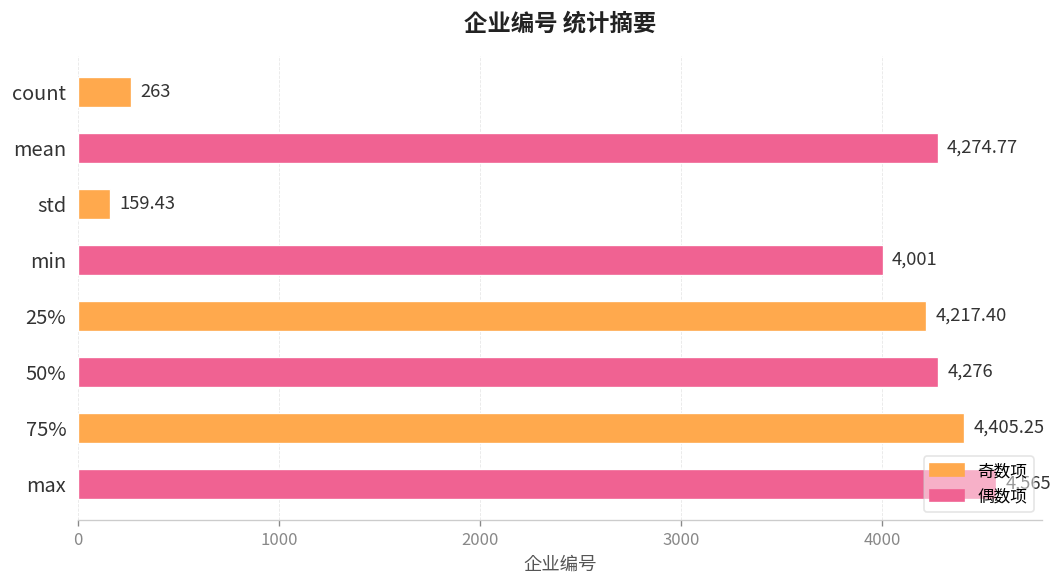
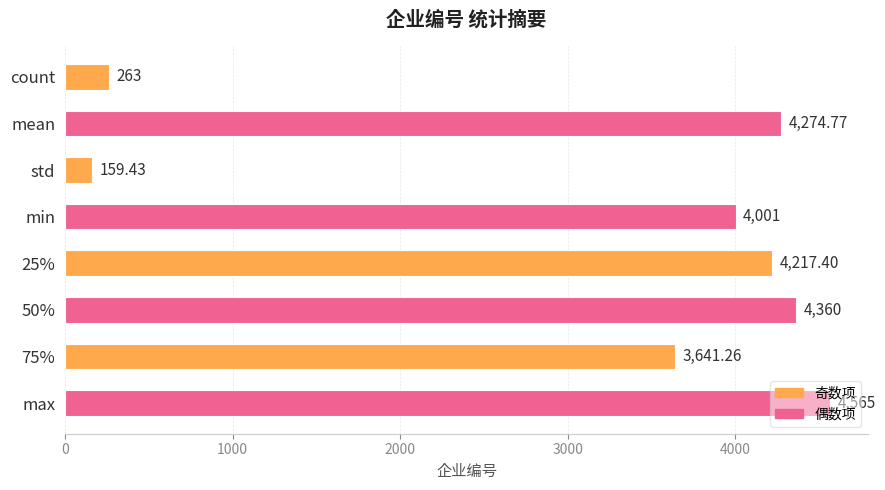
50%: 4,276 -> 4,360
75%: 4,405.25 -> 3,641.26
